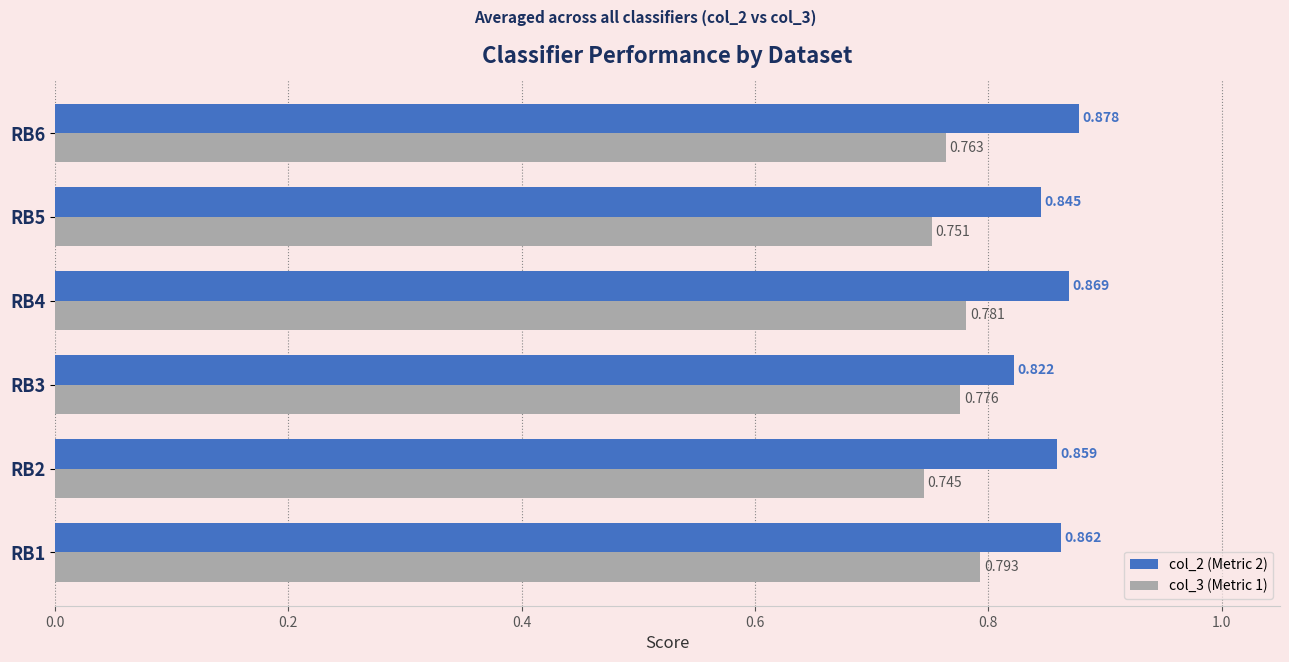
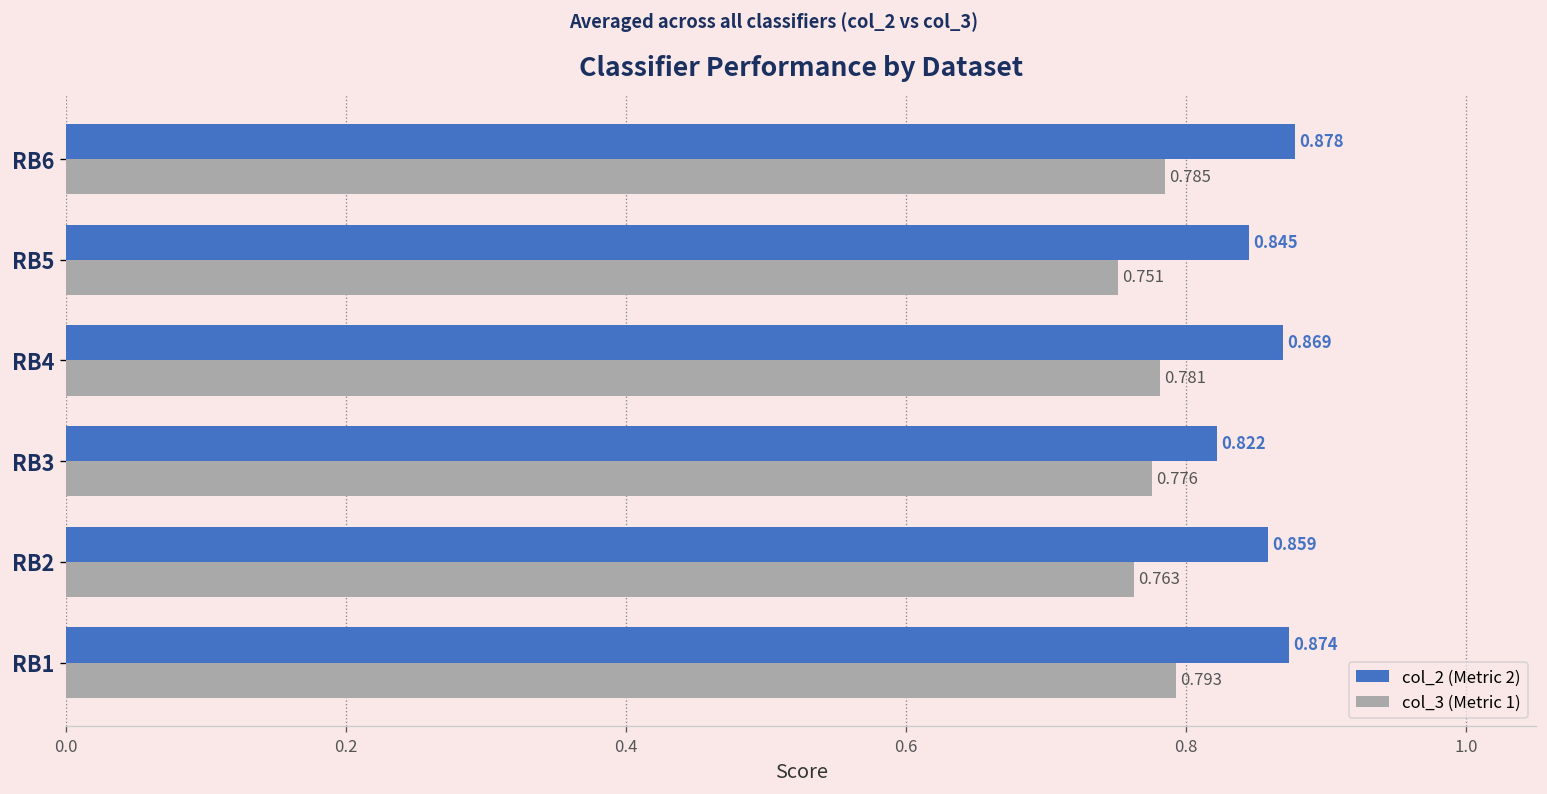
col_3 (Metric 1), RB6: 0.763 -> 0.785
col_3 (Metric 1), RB2: 0.745 -> 0.763
col_2 (Metric 2), RB1: 0.862 -> 0.874
